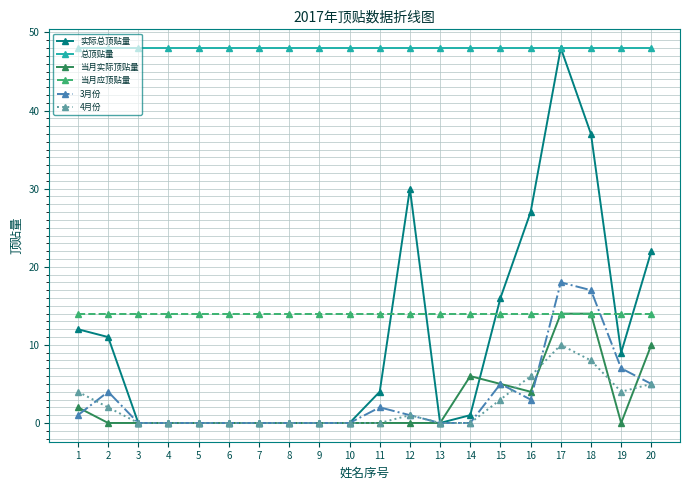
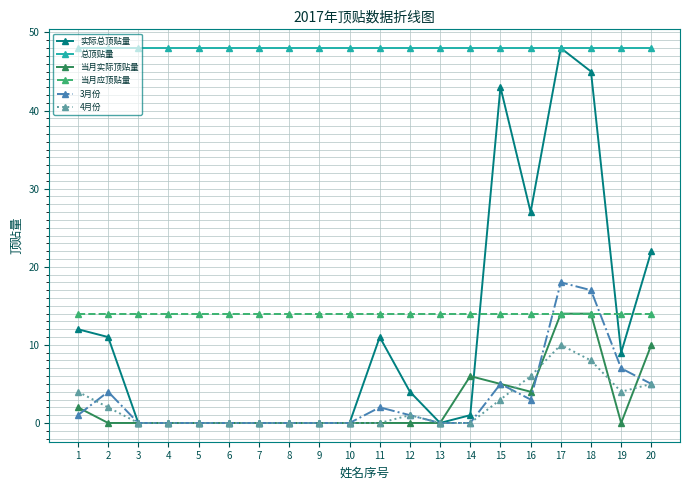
实际总顶贴量, 11: 4 -> 11
实际总顶贴量, 12: 30 -> 4
实际总顶贴量, 15: 16 -> 43
实际总顶贴量, 18: 37 -> 45
